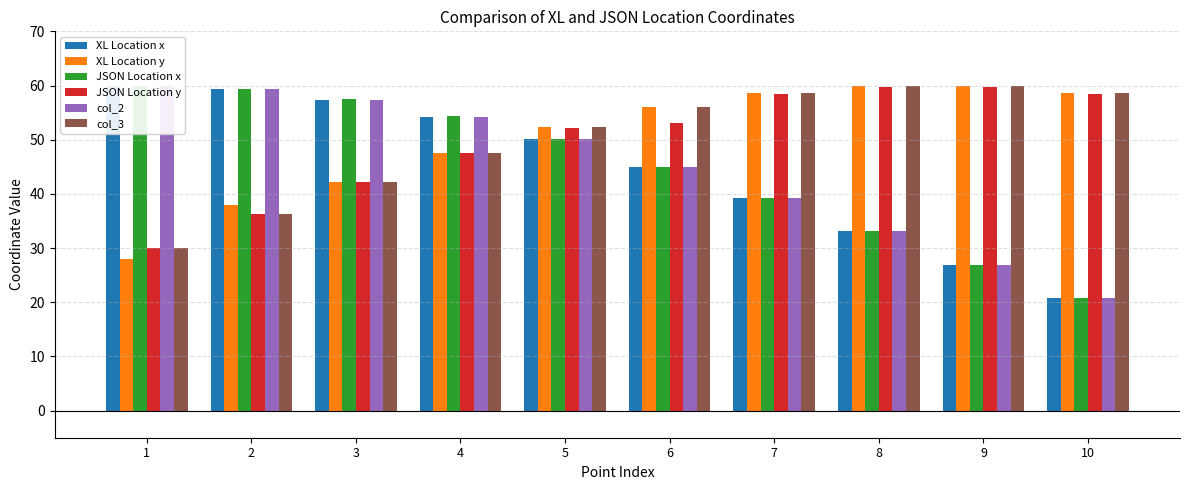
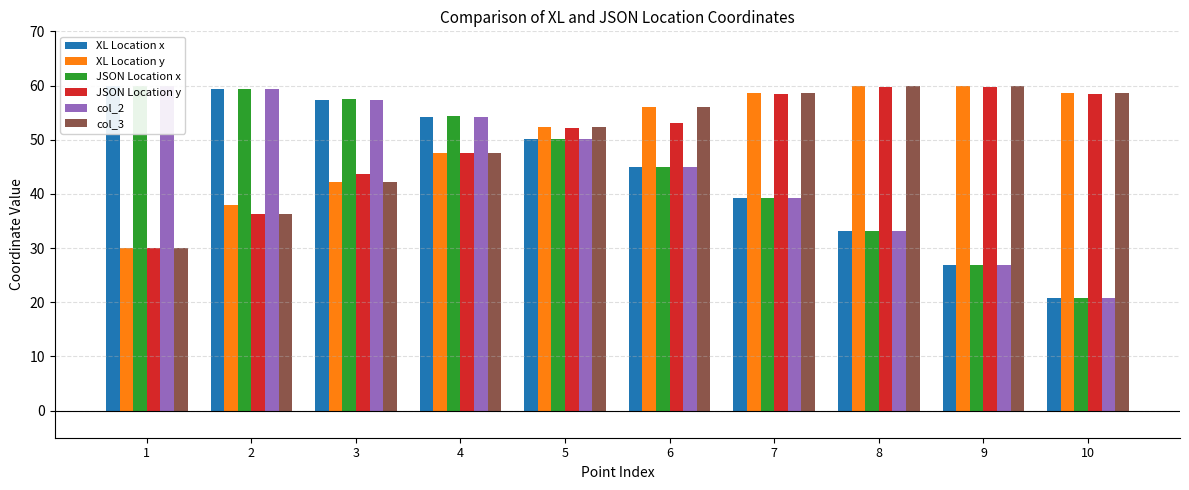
XL Location y, 1: 28 -> 30
JSON Location y, 3: 42 -> 44
